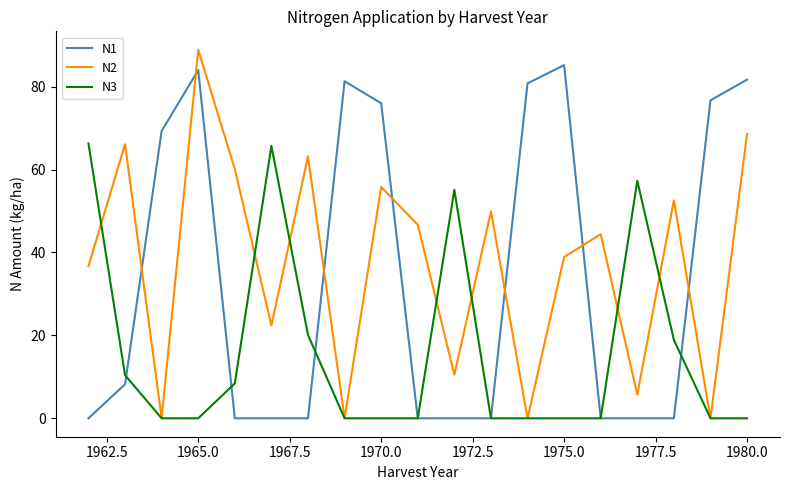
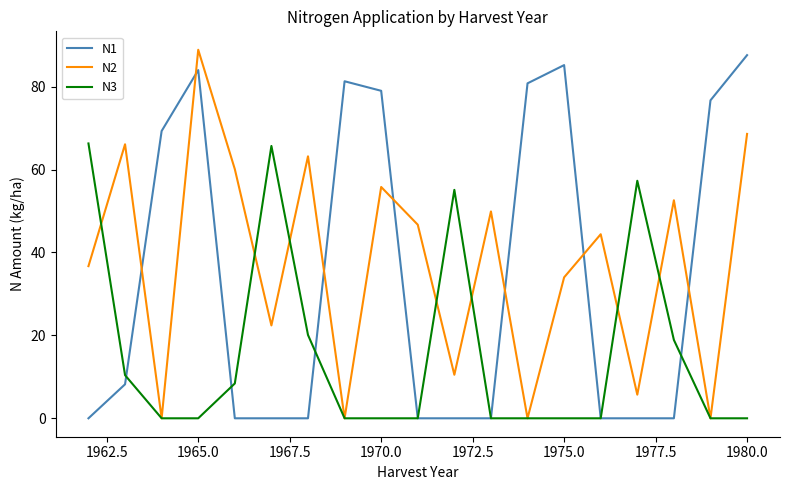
N1, 1970.0: 76 -> 79
N2, 1975.0: 39 -> 34
N1, 1980.0: 82 -> 88
